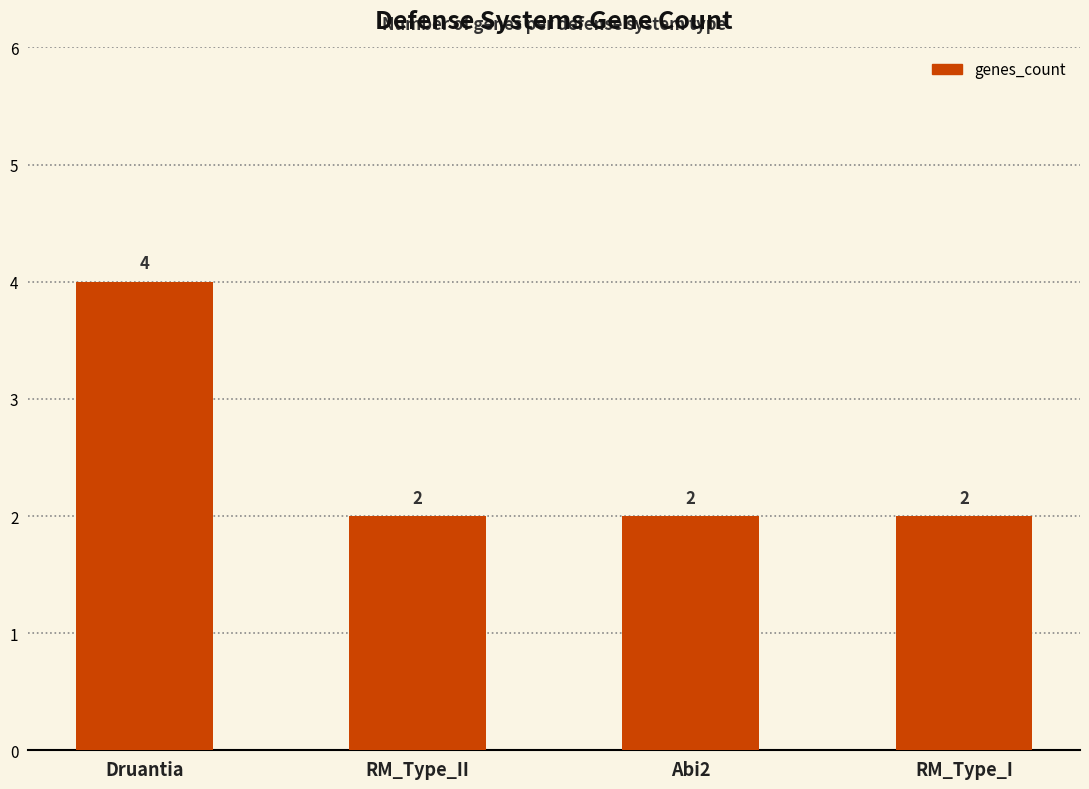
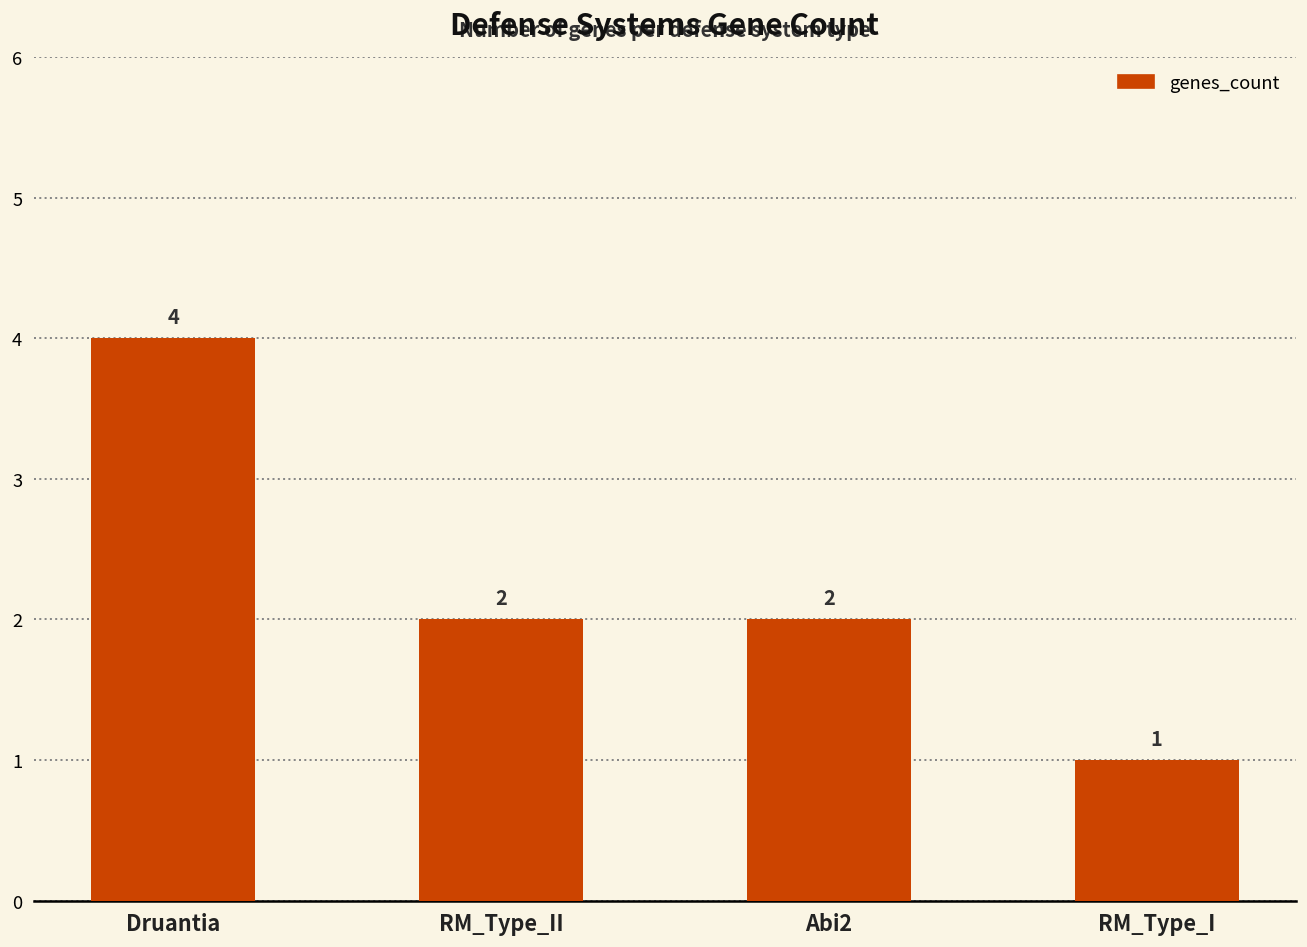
RM_Type_I: 2 -> 1
